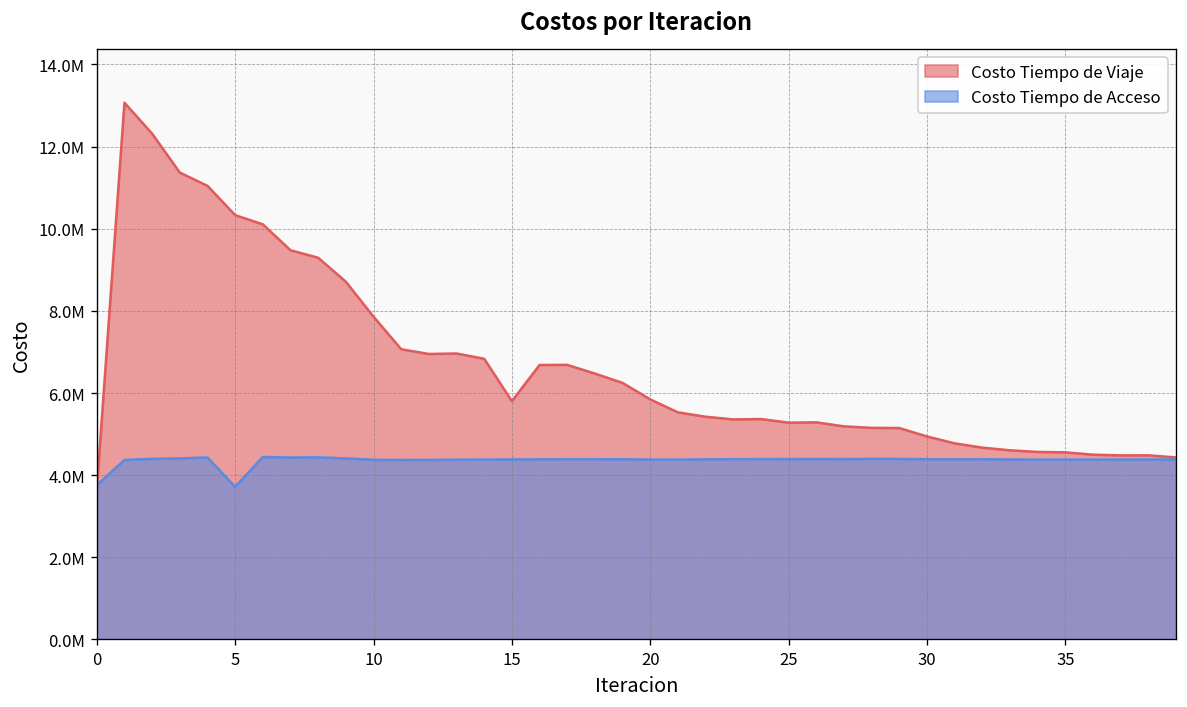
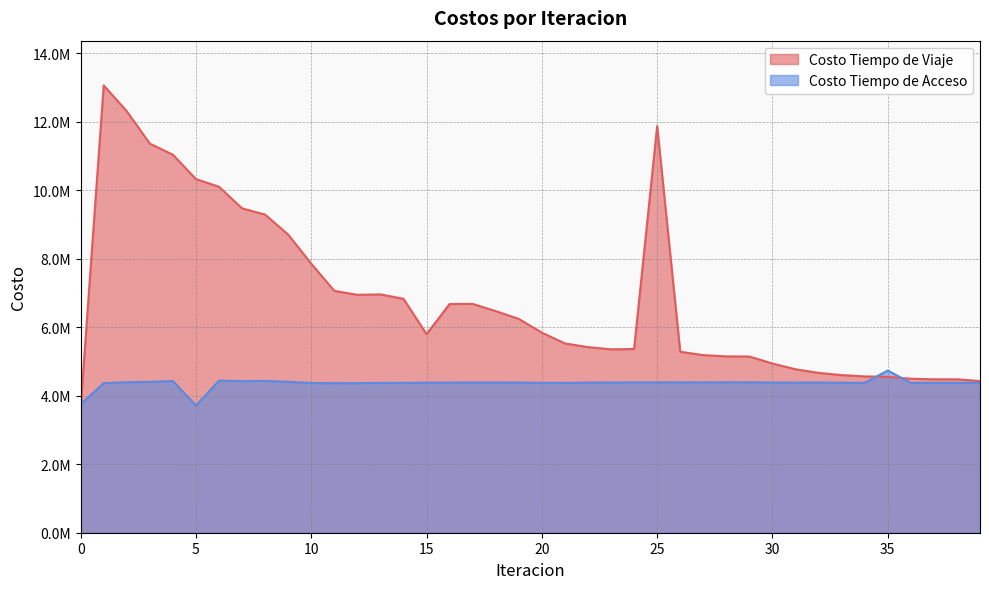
Costo Tiempo de Viaje, 25: 5300000 -> 11900000
Costo Tiempo de Acceso, 35: 4400000 -> 4700000
